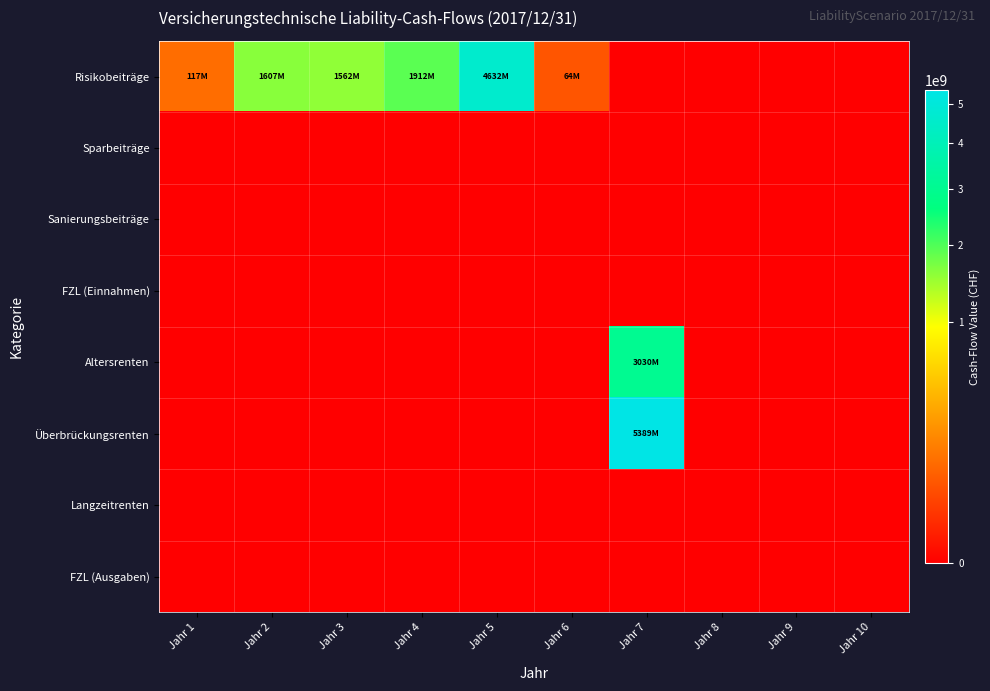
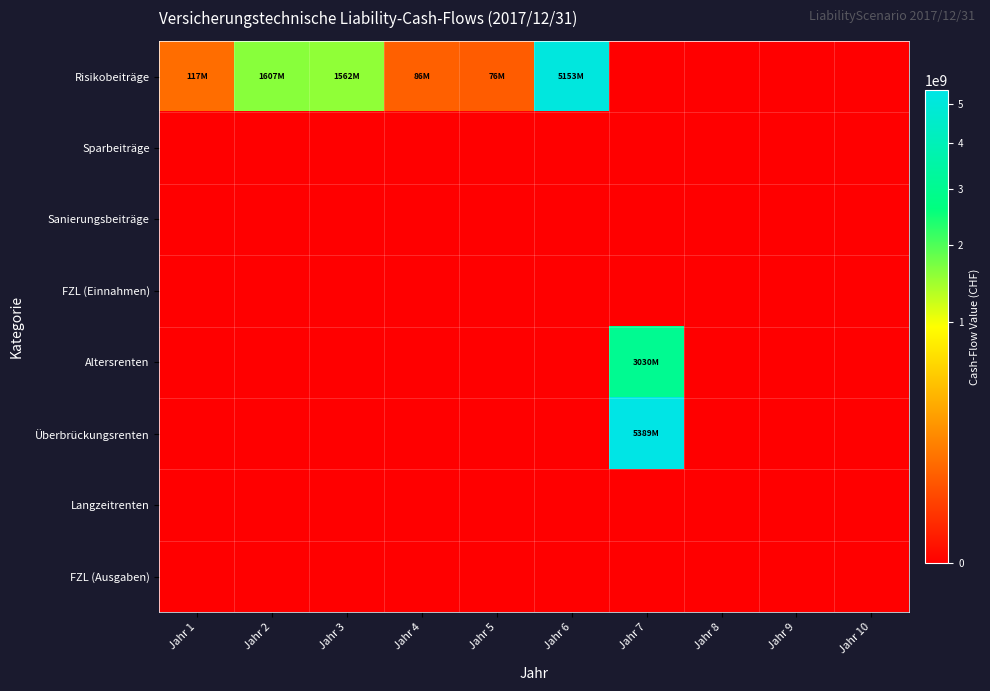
Risikobeiträge, Jahr 4: 1912M -> 86M
Risikobeiträge, Jahr 5: 4632M -> 76M
Risikobeiträge, Jahr 6: 64M -> 5153M
